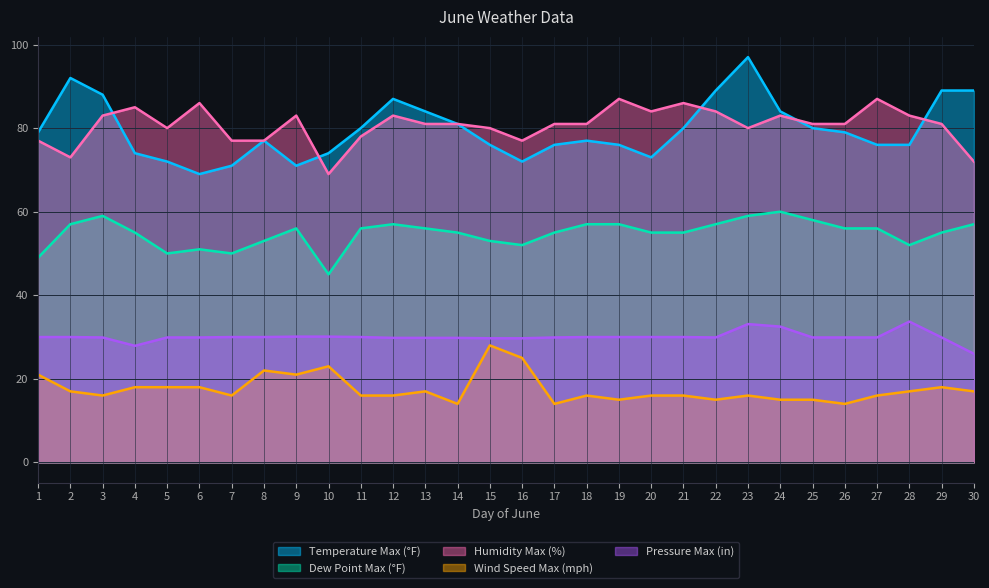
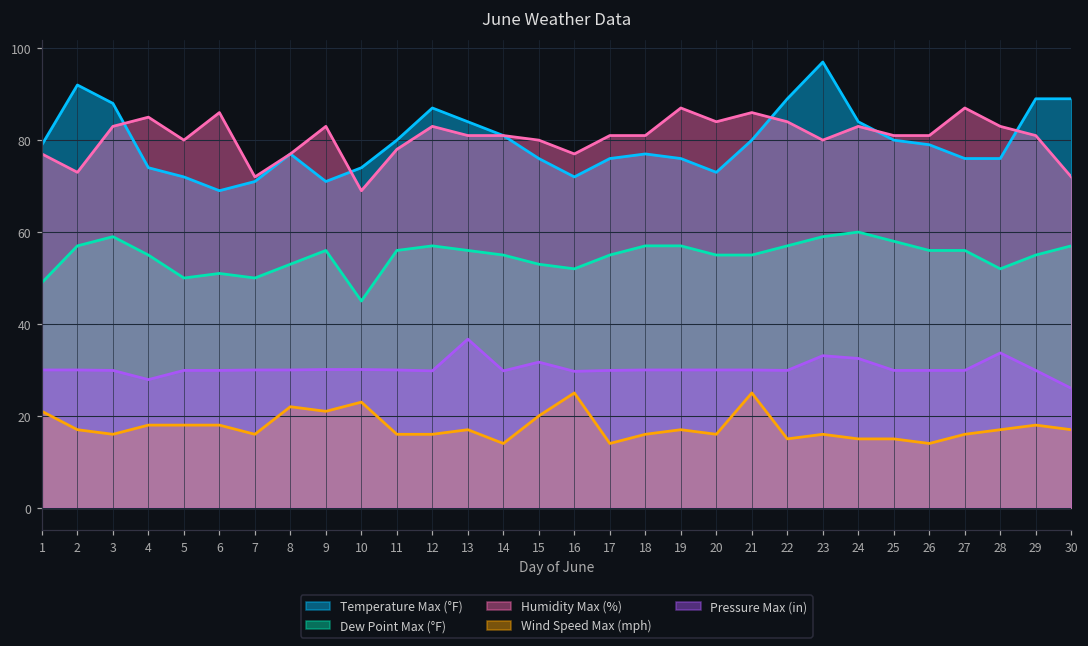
Humidity Max (%), 7: 77 -> 72
Pressure Max (in), 13: 30 -> 37
Wind Speed Max (mph), 15: 28 -> 20
Pressure Max (in), 15: 30 -> 32
Wind Speed Max (mph), 19: 15 -> 17
Wind Speed Max (mph), 21: 16 -> 25
